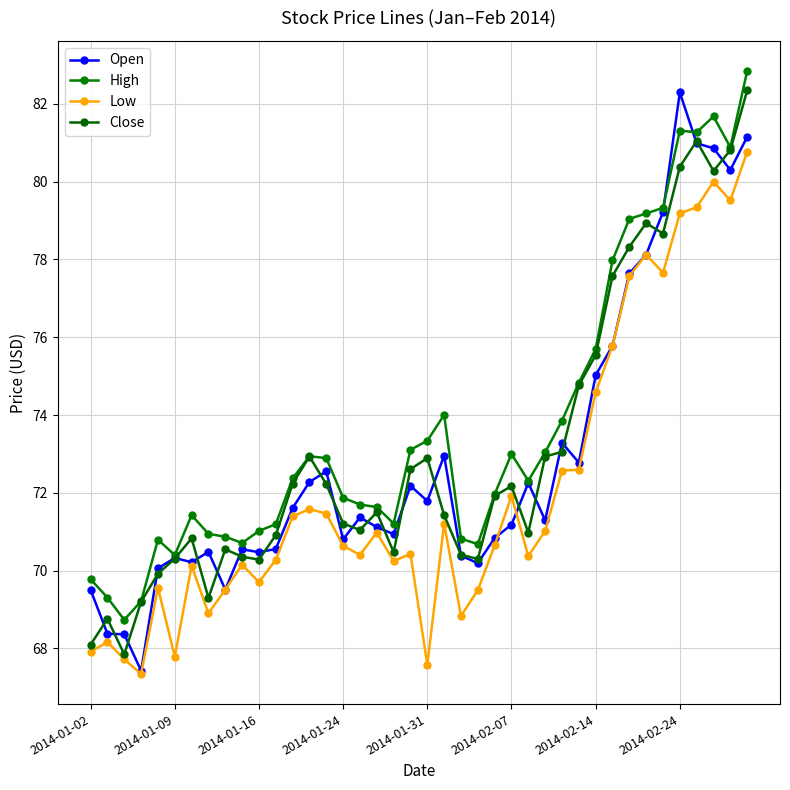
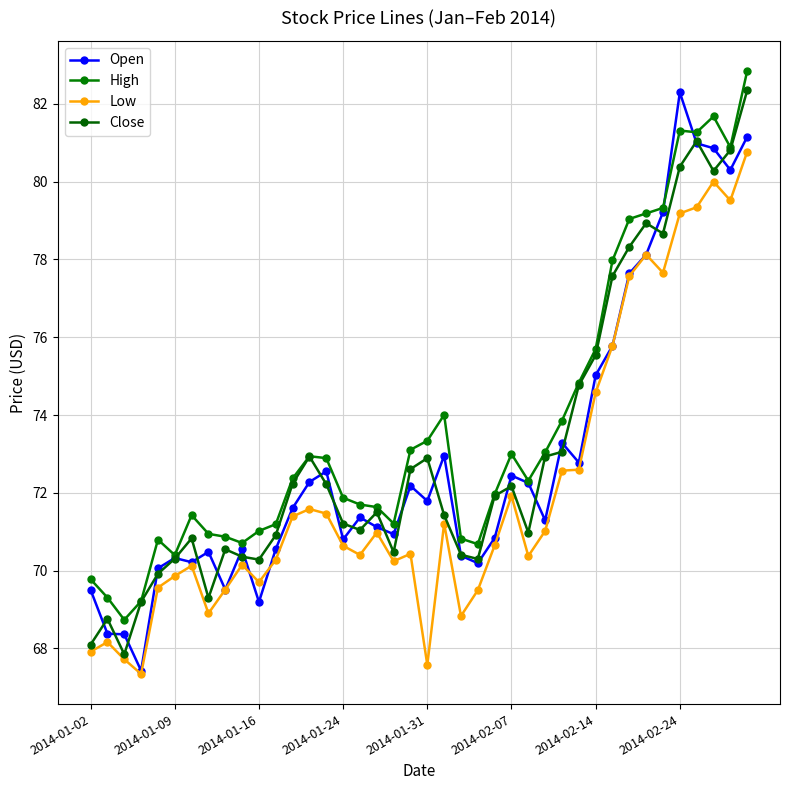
Low, 2014-01-09: 67.8 -> 69.9
Open, 2014-01-16: 70.5 -> 69.2
Open, 2014-02-07: 71.2 -> 72.4
